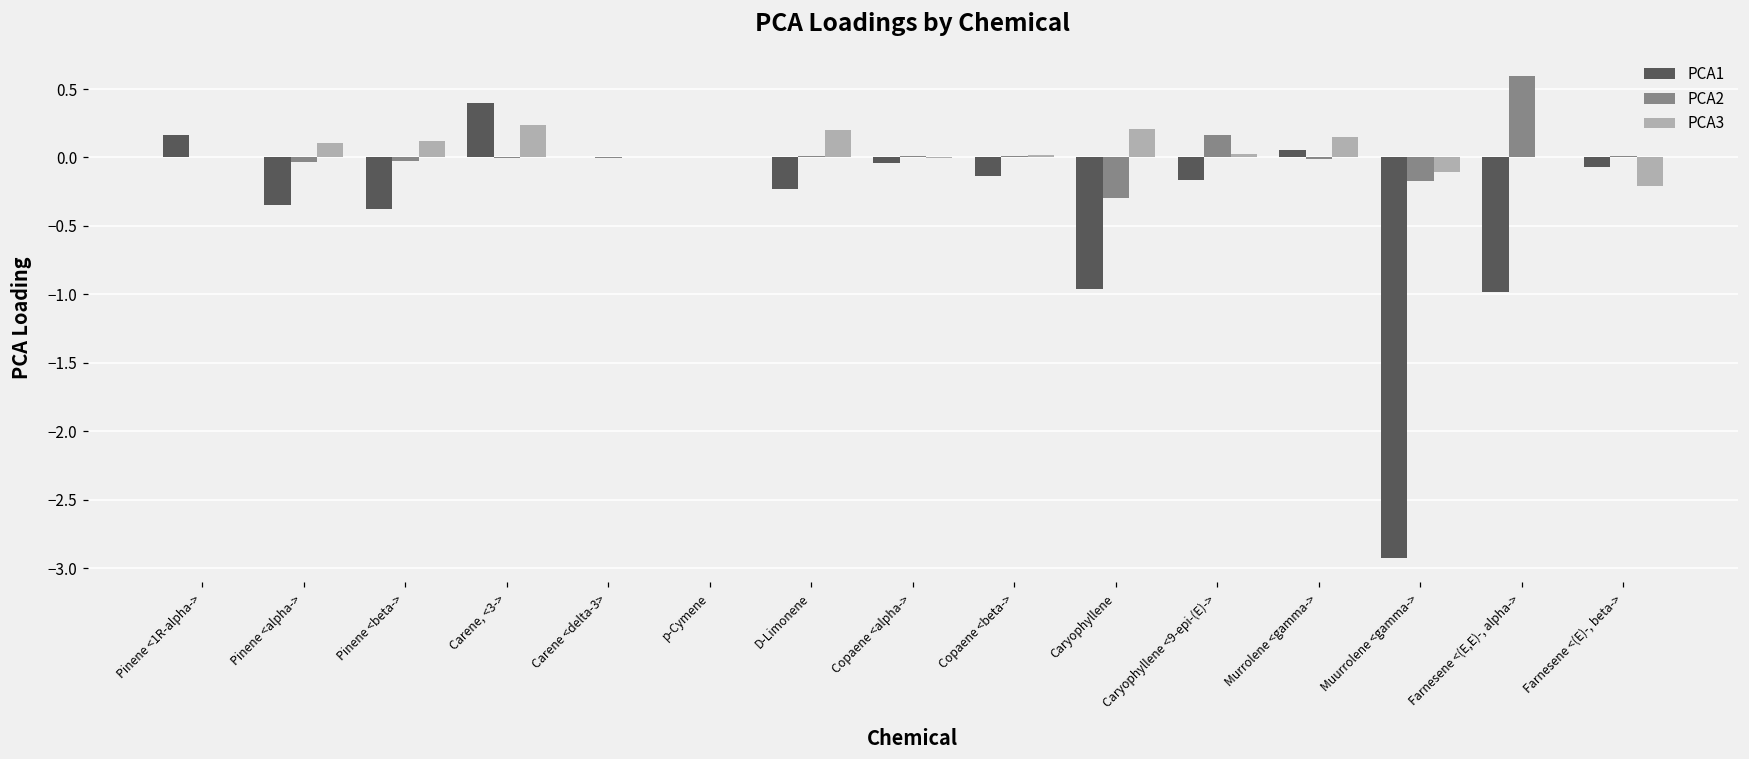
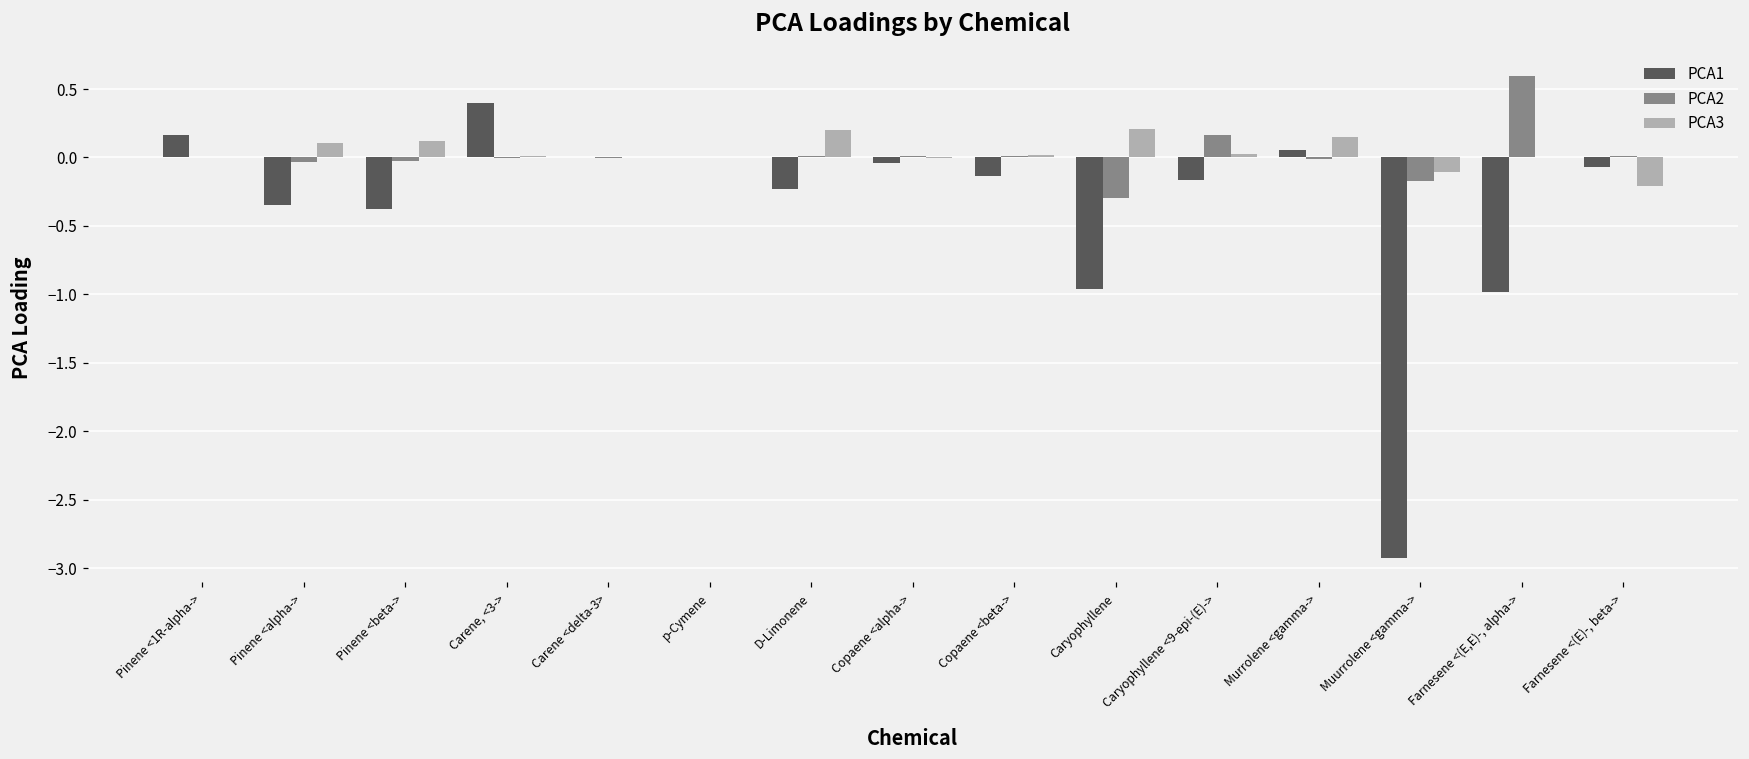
PCA3, Carene, <3->: 0.24 -> 0.01
